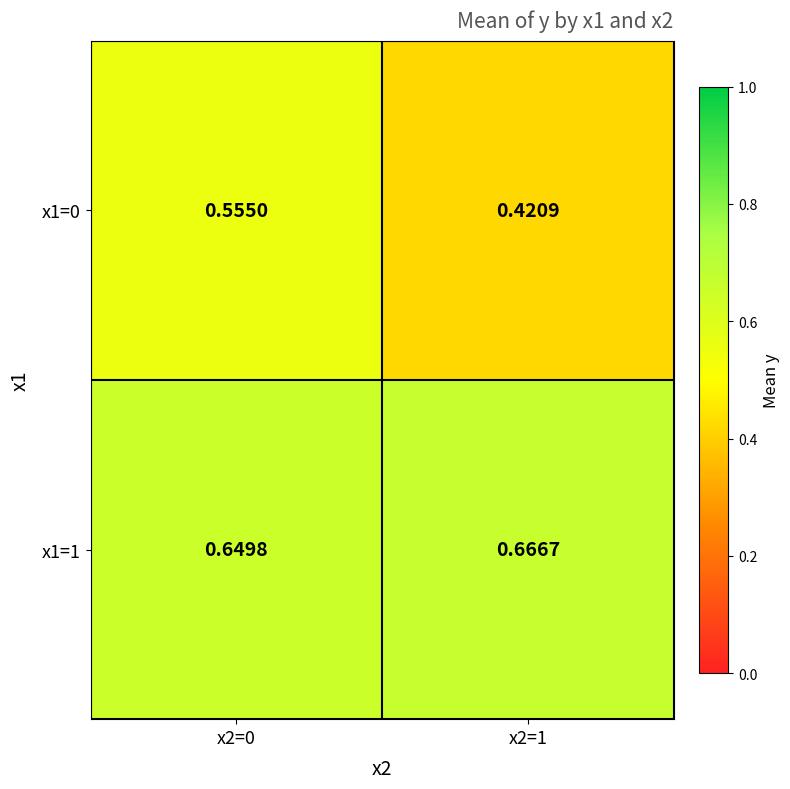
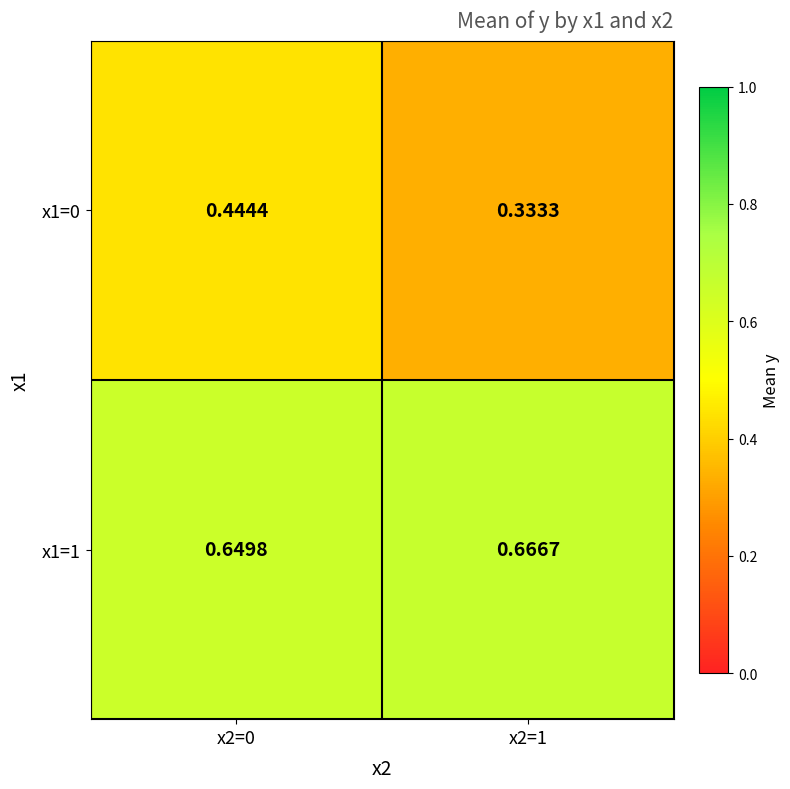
x1=0, x2=0: 0.5550 -> 0.4444
x1=0, x2=1: 0.4209 -> 0.3333
